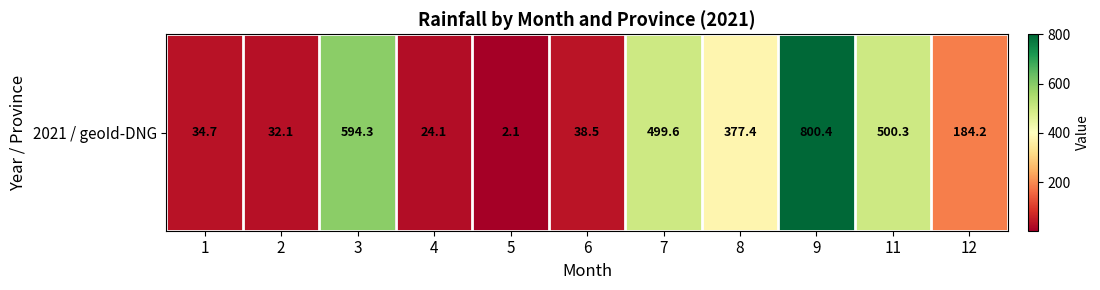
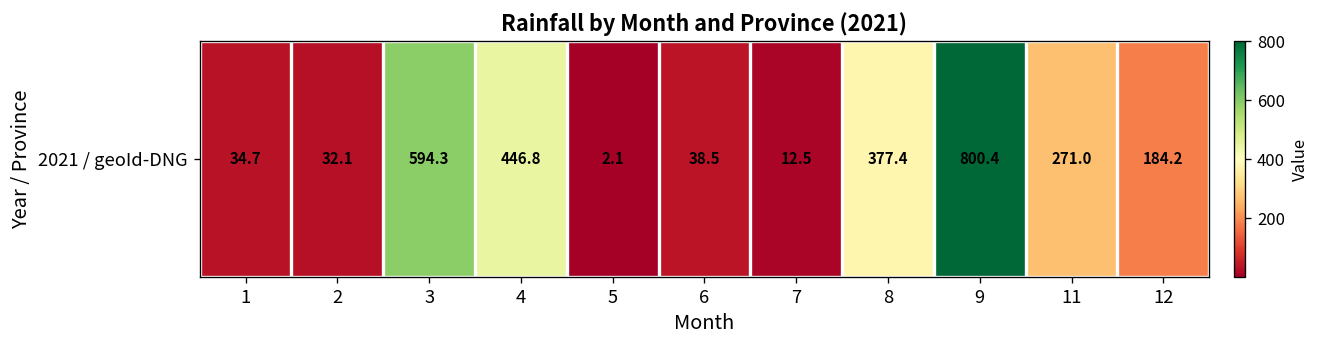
2021 / geoId-DNG, 4: 24.1 -> 446.8
2021 / geoId-DNG, 7: 499.6 -> 12.5
2021 / geoId-DNG, 11: 500.3 -> 271.0
